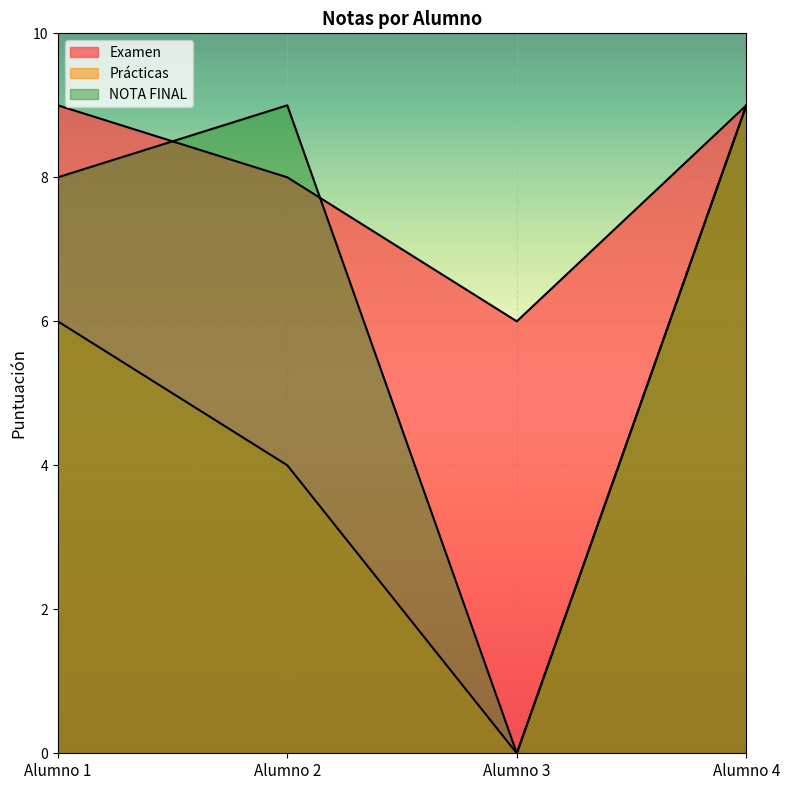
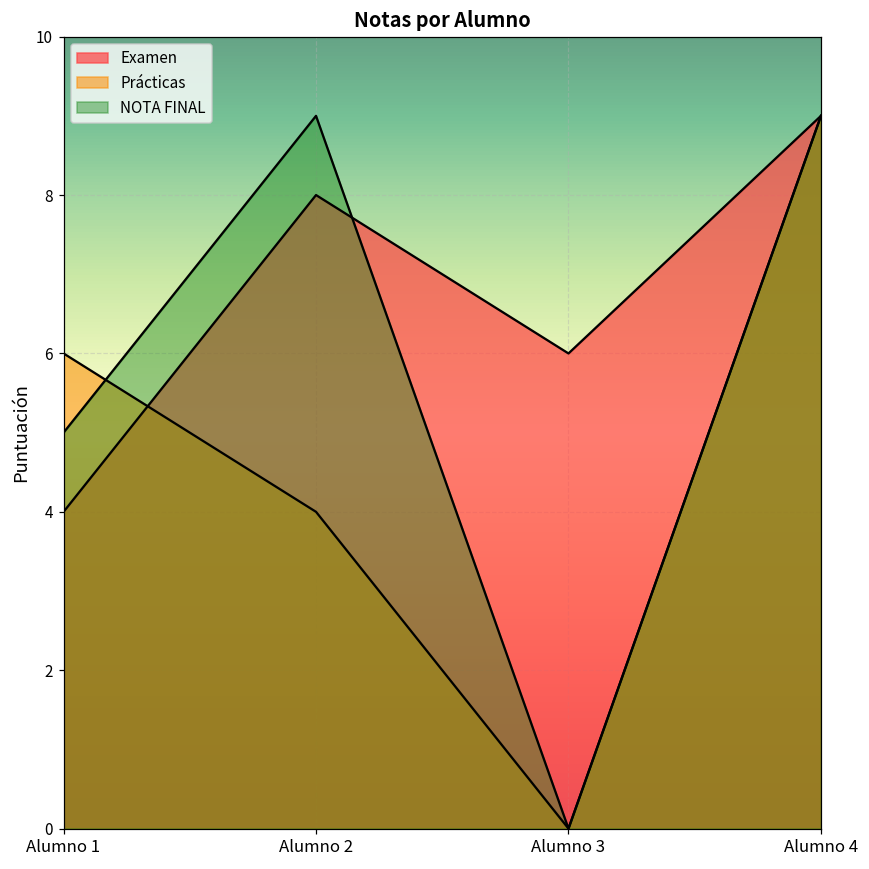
Examen, Alumno 1: 9 -> 4
NOTA FINAL, Alumno 1: 8 -> 5
